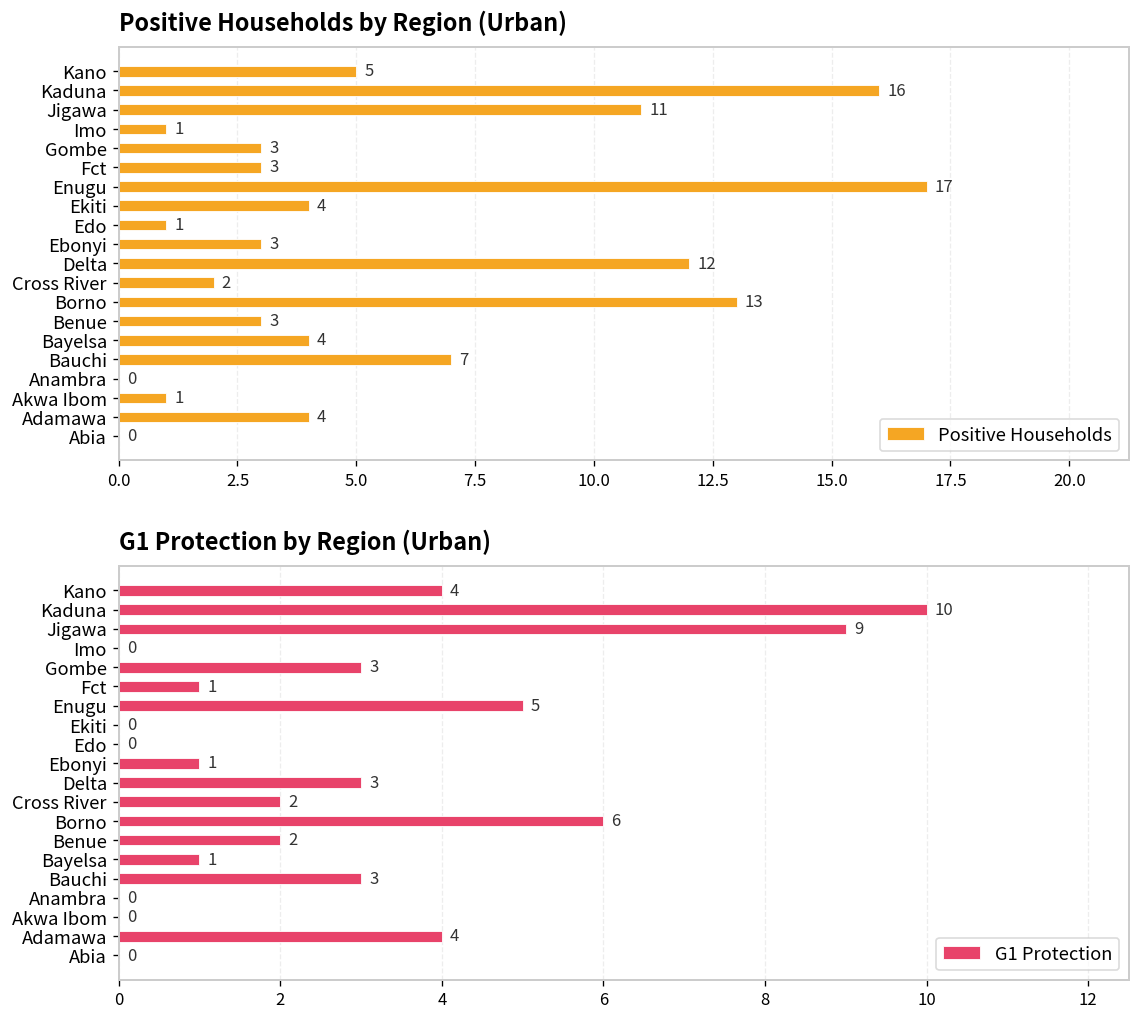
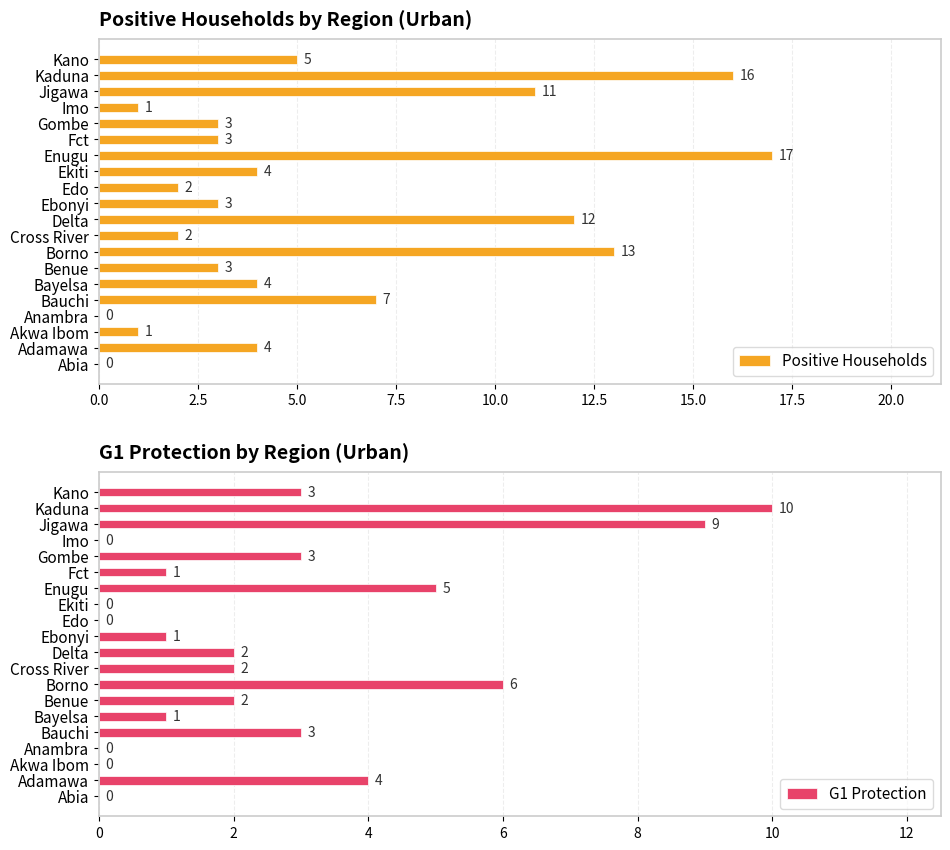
Positive Households by Region (Urban), Edo: 1 -> 2
G1 Protection by Region (Urban), Kano: 4 -> 3
G1 Protection by Region (Urban), Delta: 3 -> 2
